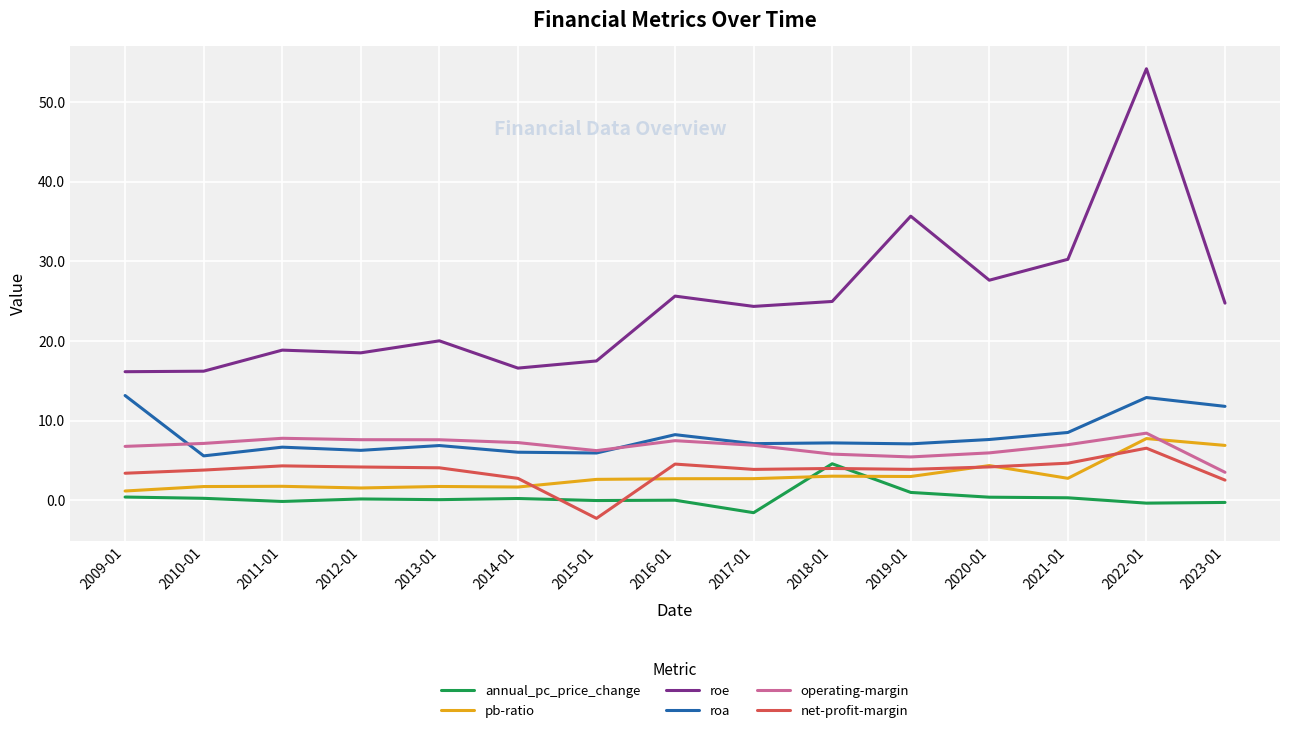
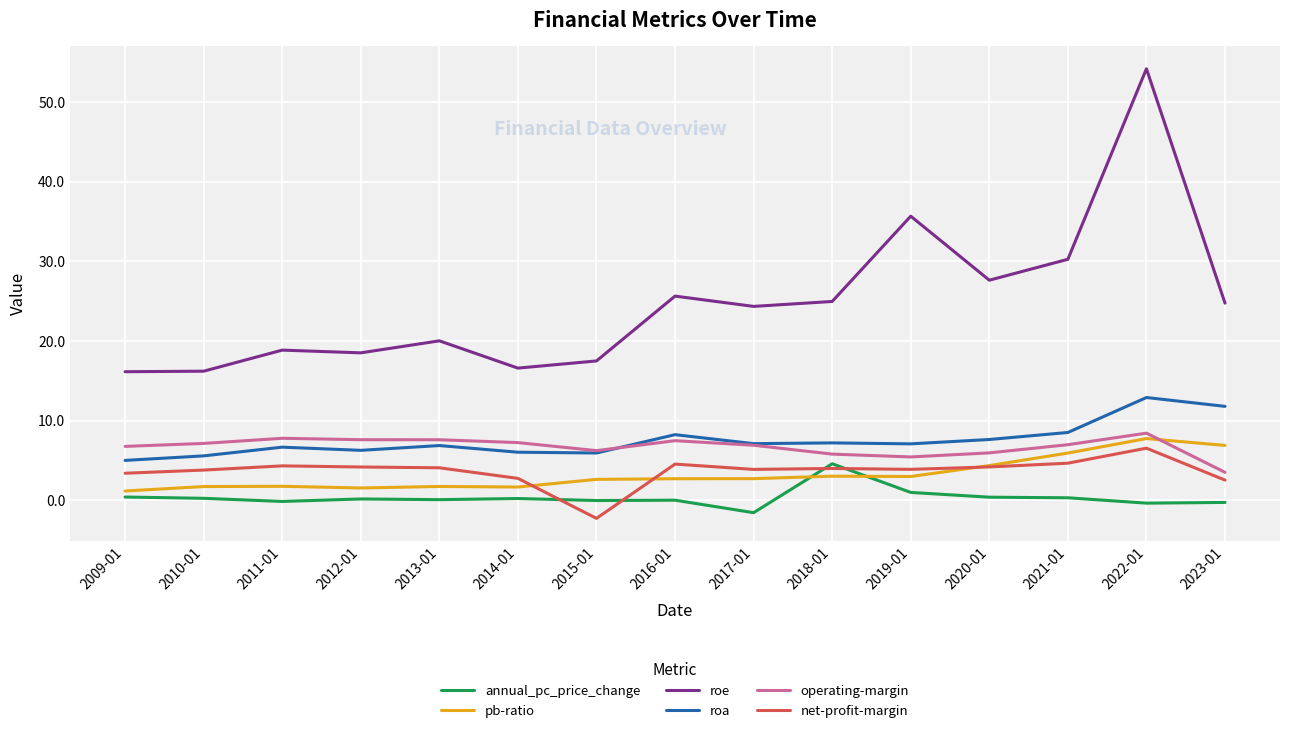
roa, 2009-01: 13 -> 5
pb-ratio, 2021-01: 3 -> 6
